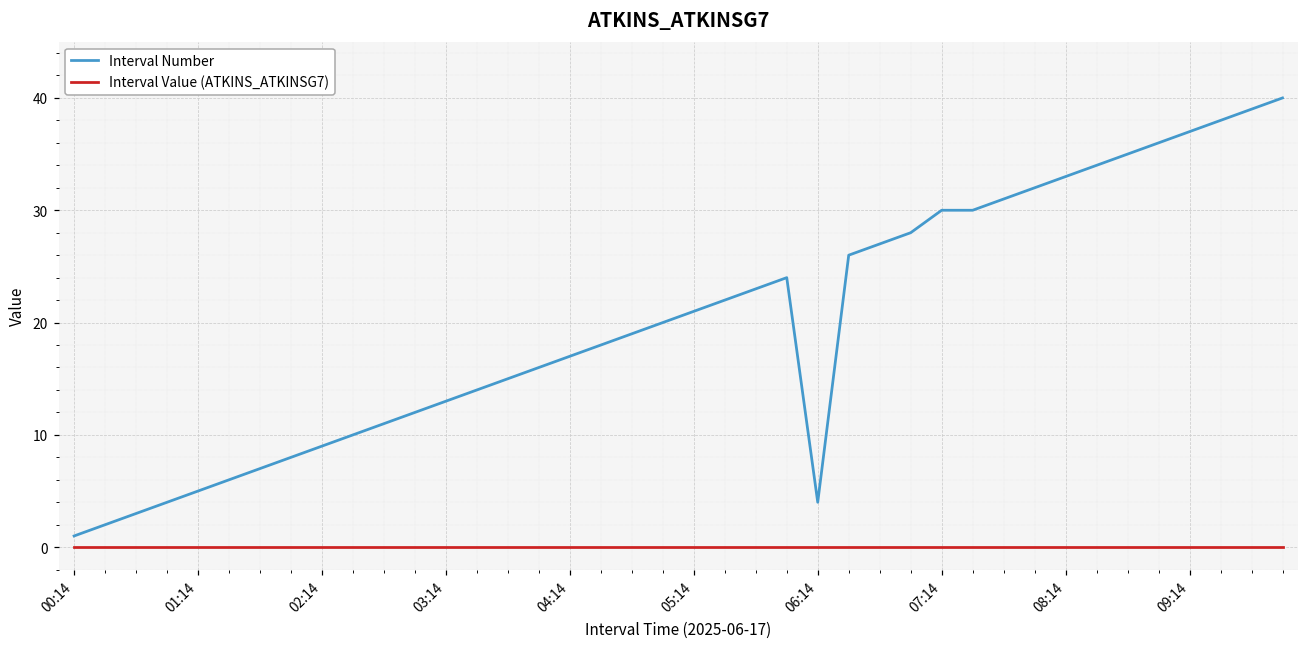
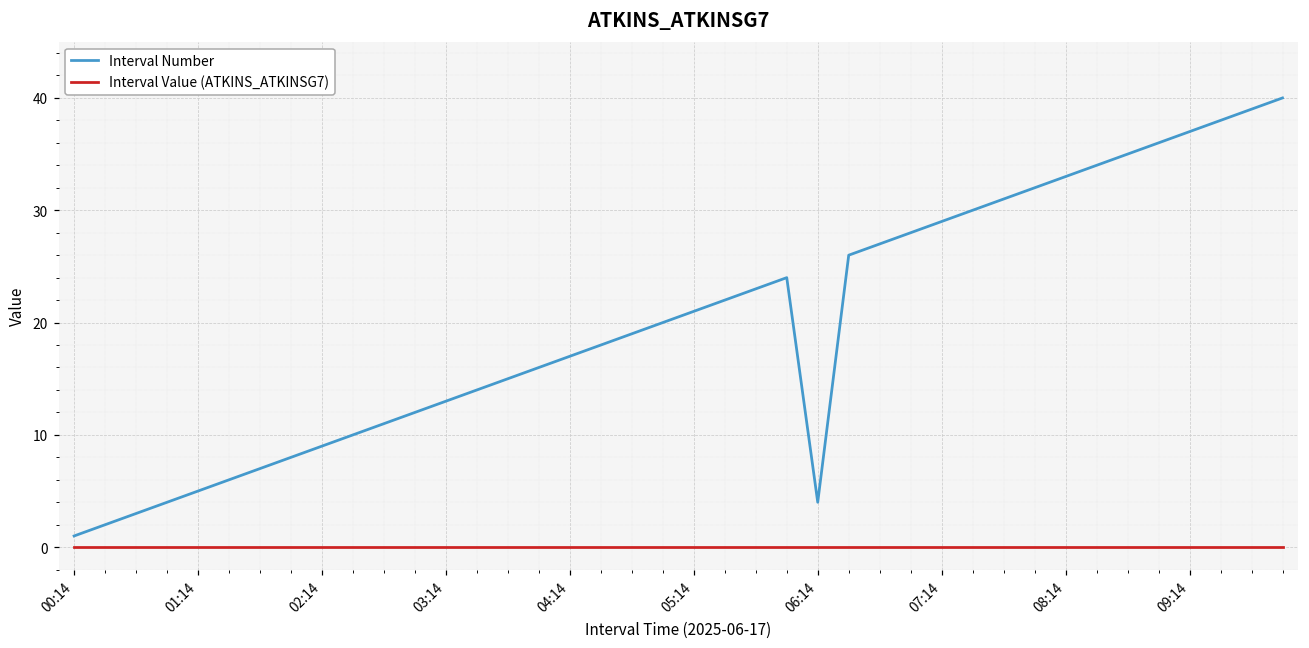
Interval Number, 07:14: 30 -> 29
